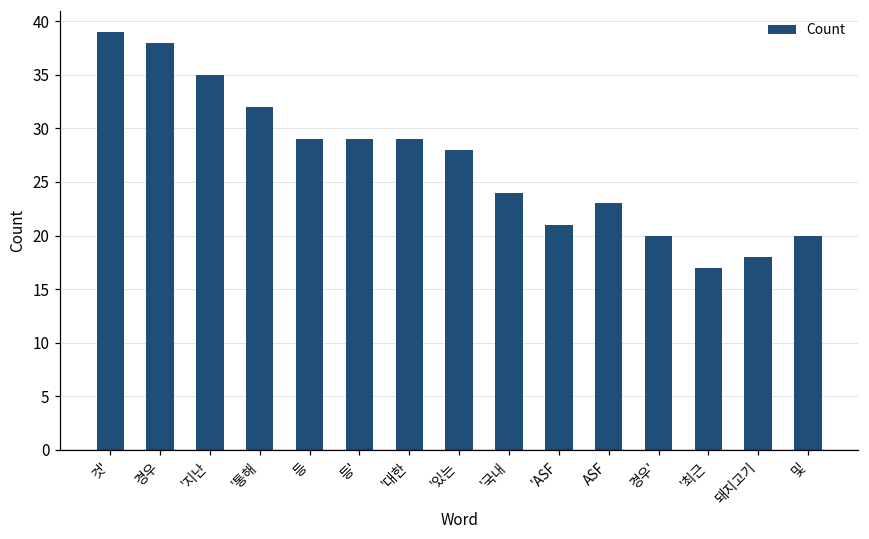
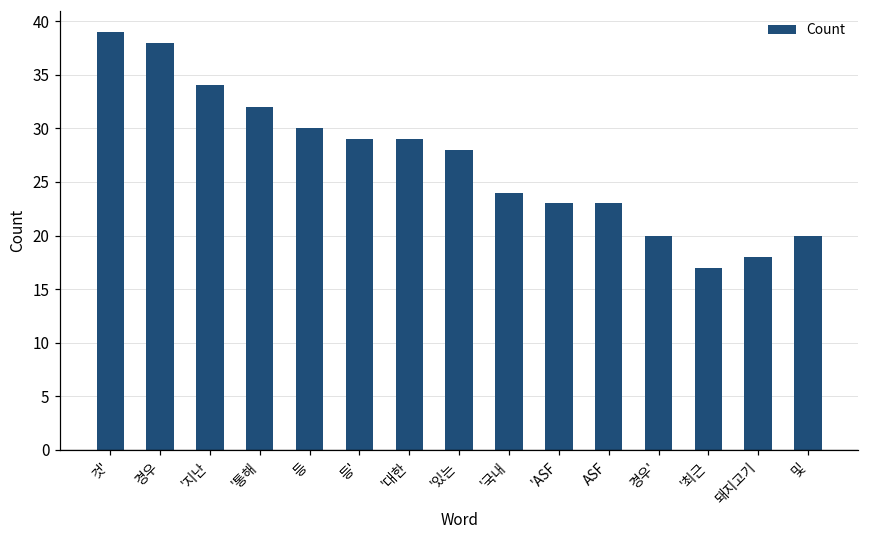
'지난: 35 -> 34
등: 29 -> 30
'ASF: 21 -> 23
